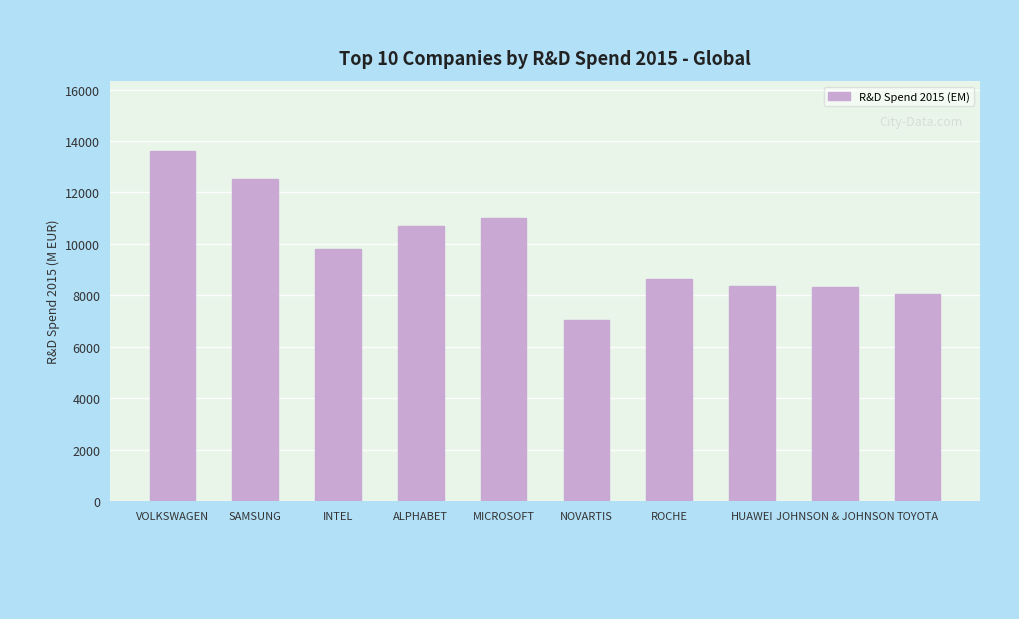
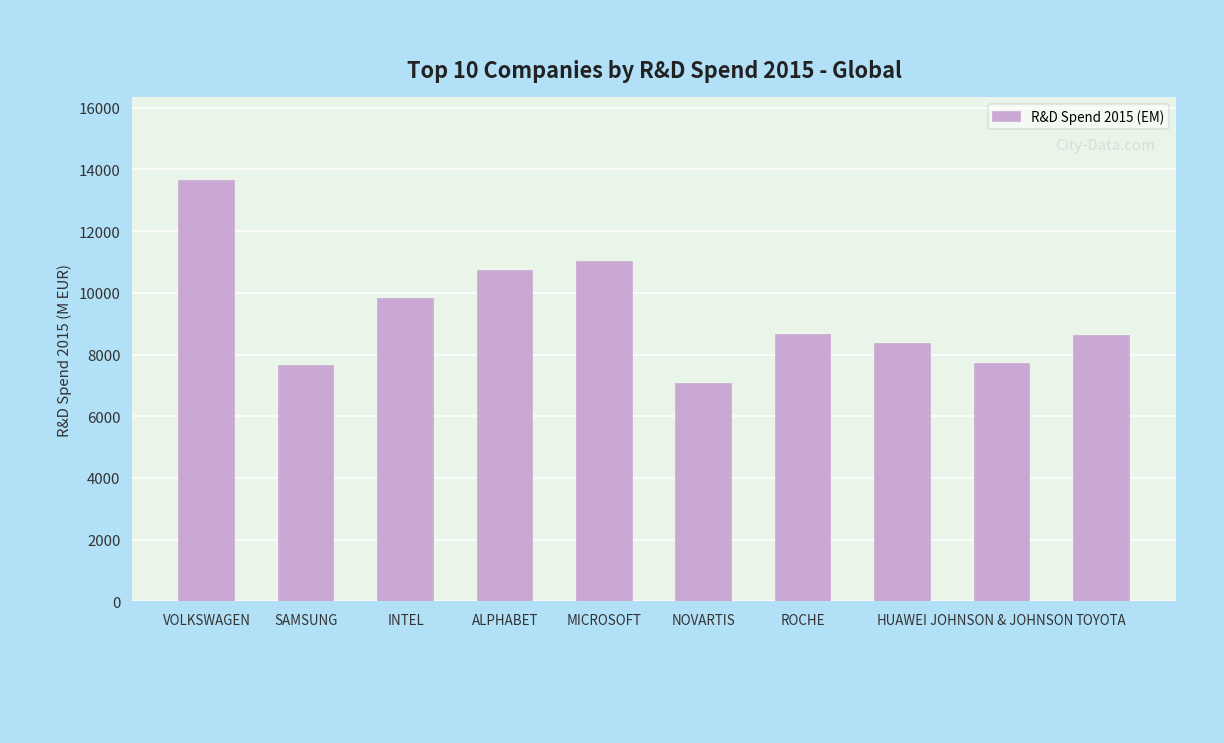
SAMSUNG: 12500 -> 7600
JOHNSON & JOHNSON: 8300 -> 7700
TOYOTA: 8000 -> 8600
